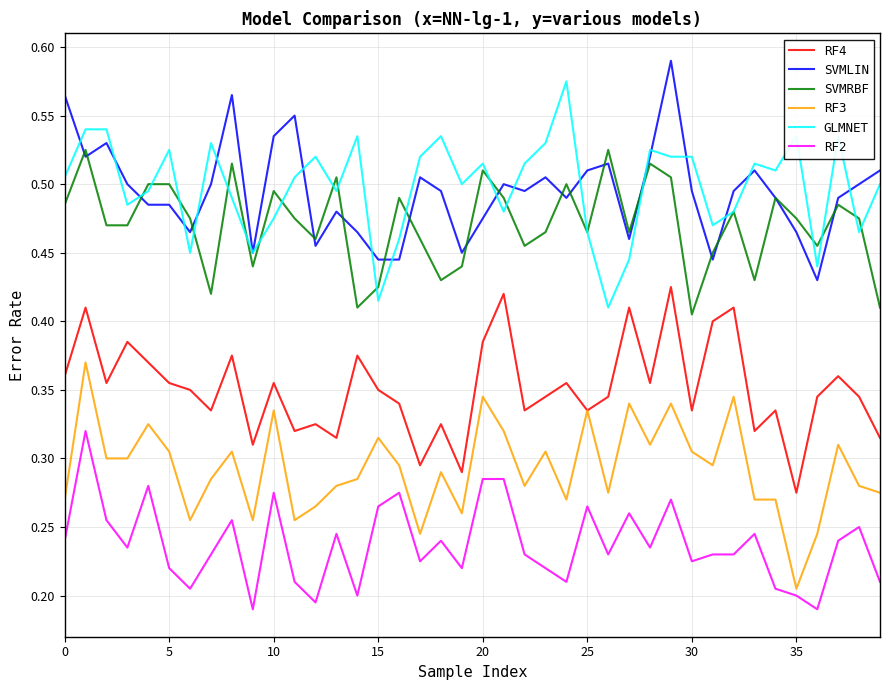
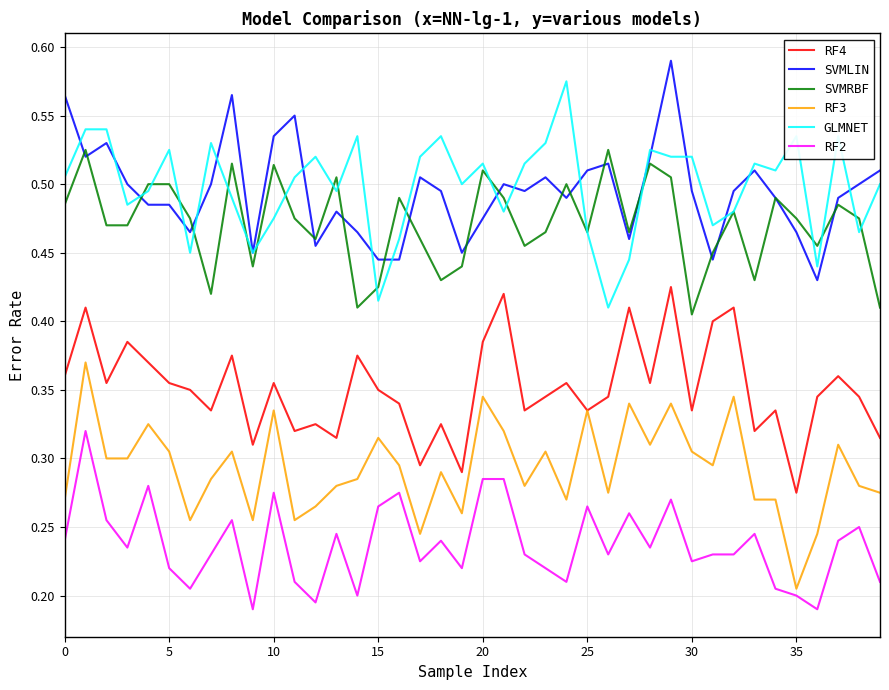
SVMRBF, 10: 0.495 -> 0.514
